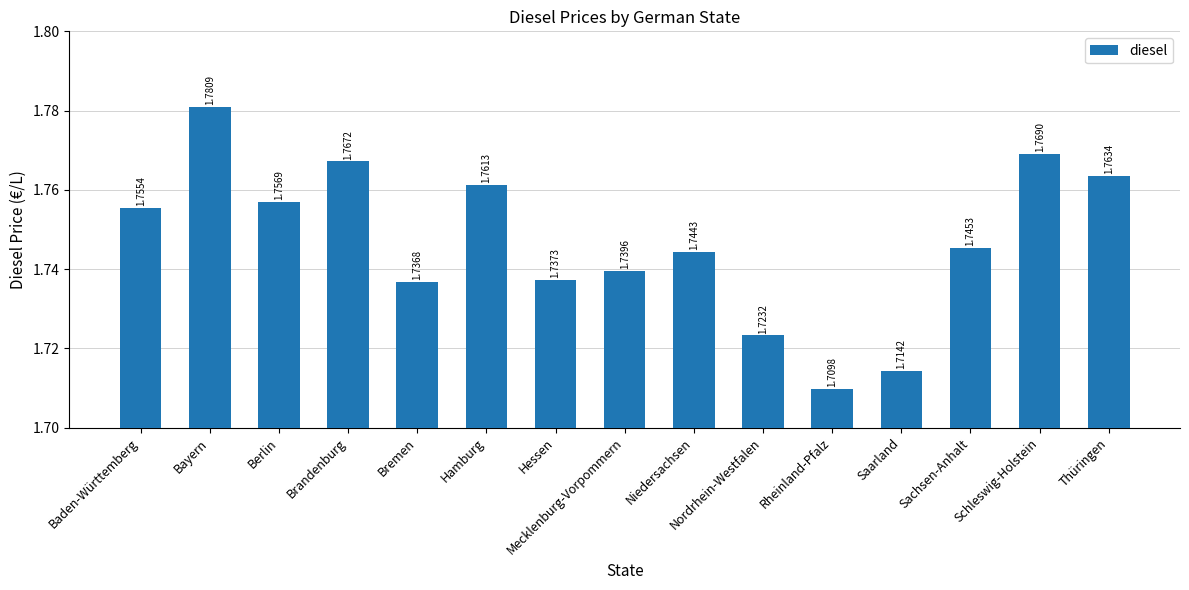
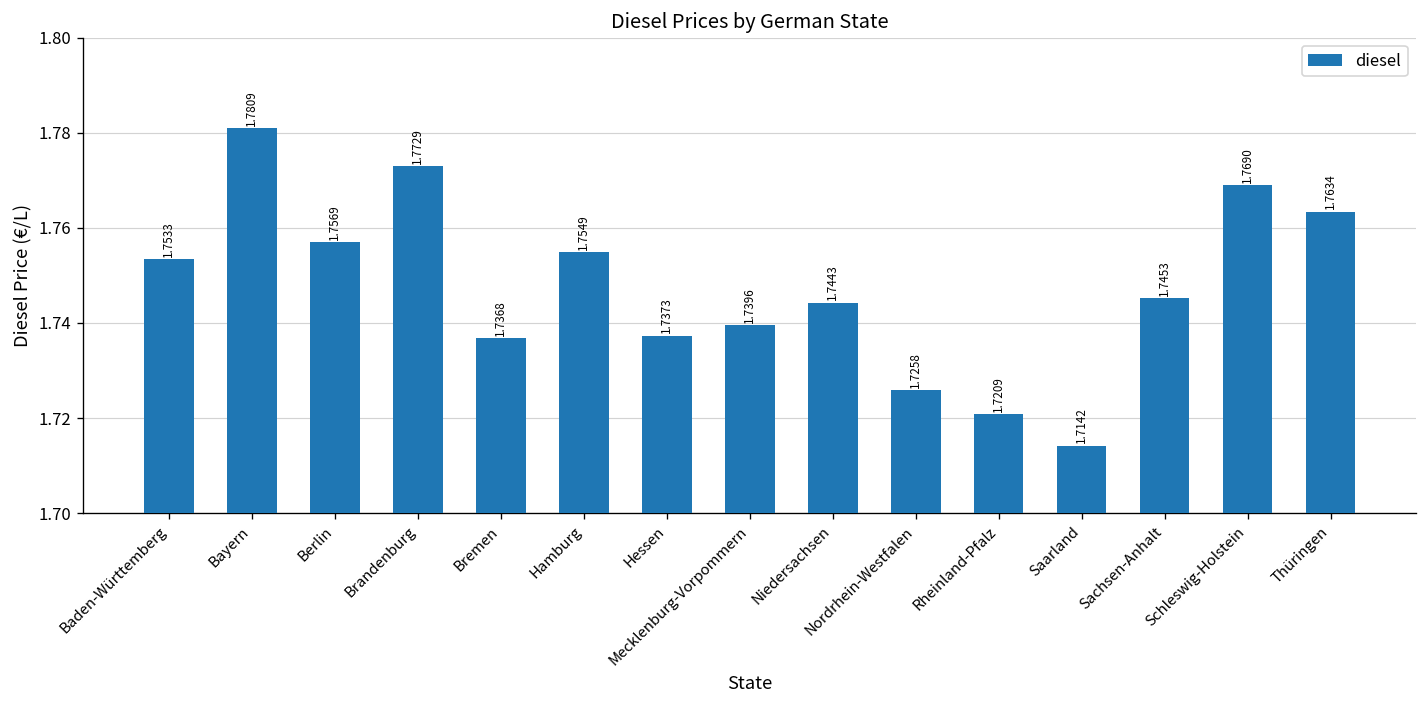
Baden-Württemberg: 1.7554 -> 1.7533
Brandenburg: 1.7672 -> 1.7729
Hamburg: 1.7613 -> 1.7549
Nordrhein-Westfalen: 1.7232 -> 1.7258
Rheinland-Pfalz: 1.7098 -> 1.7209
